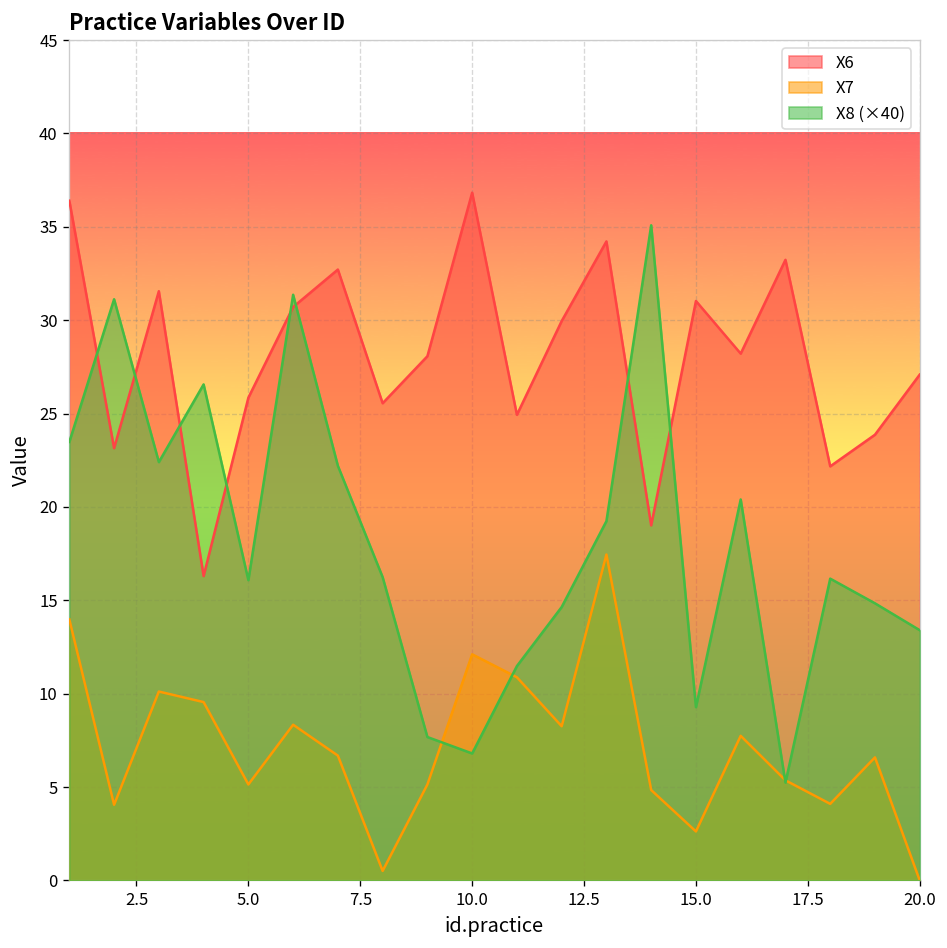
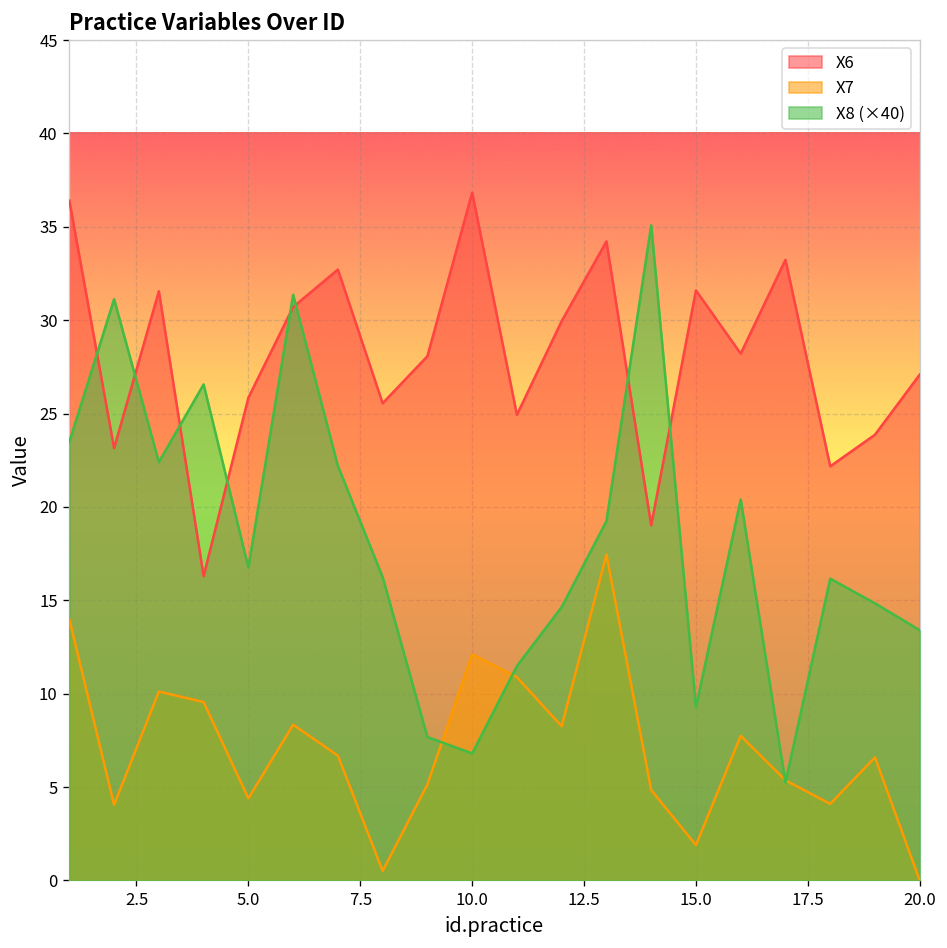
X7, 5.0: 5.1 -> 4.4
X8 (×40), 5.0: 16.1 -> 16.8
X6, 15.0: 31.0 -> 31.6
X7, 15.0: 2.6 -> 1.9
